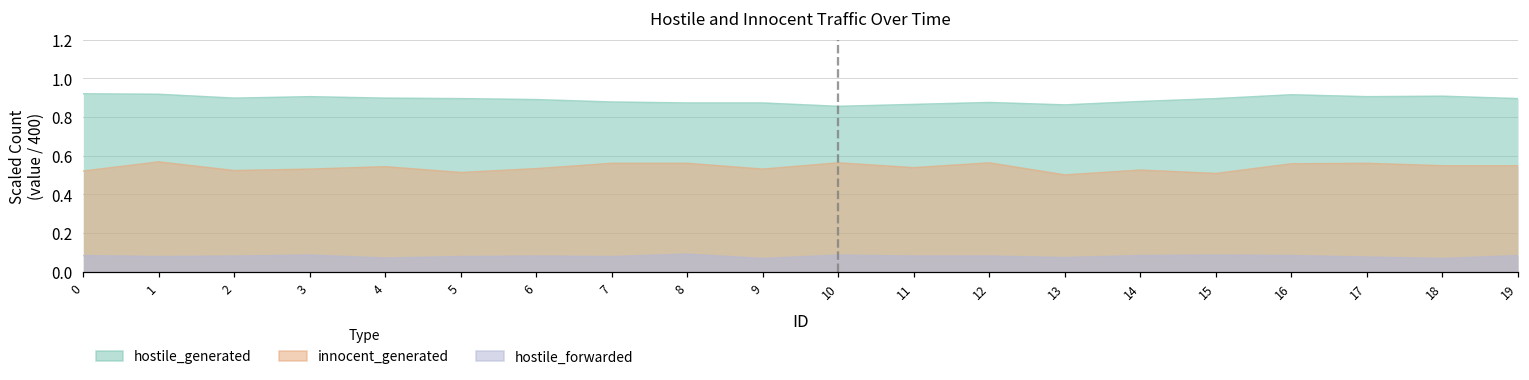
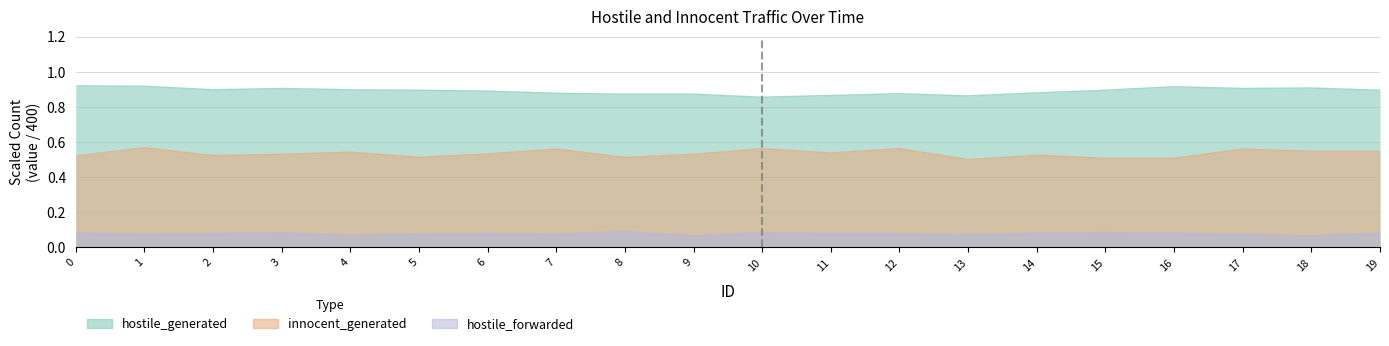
innocent_generated, 8: 0.56 -> 0.51
innocent_generated, 16: 0.56 -> 0.51
